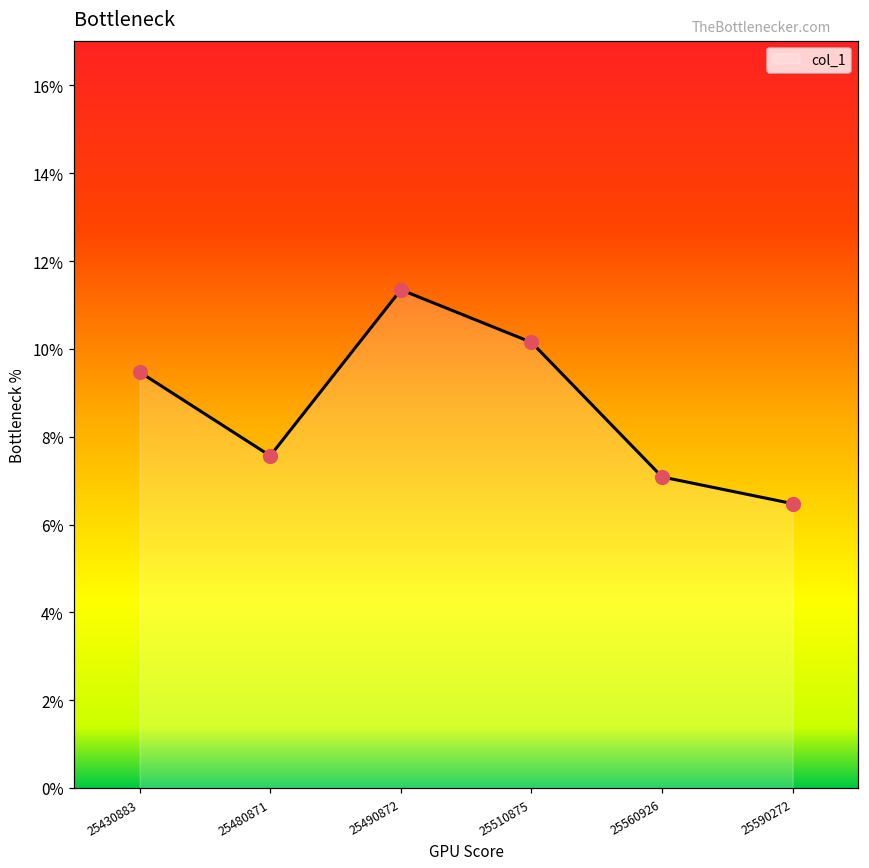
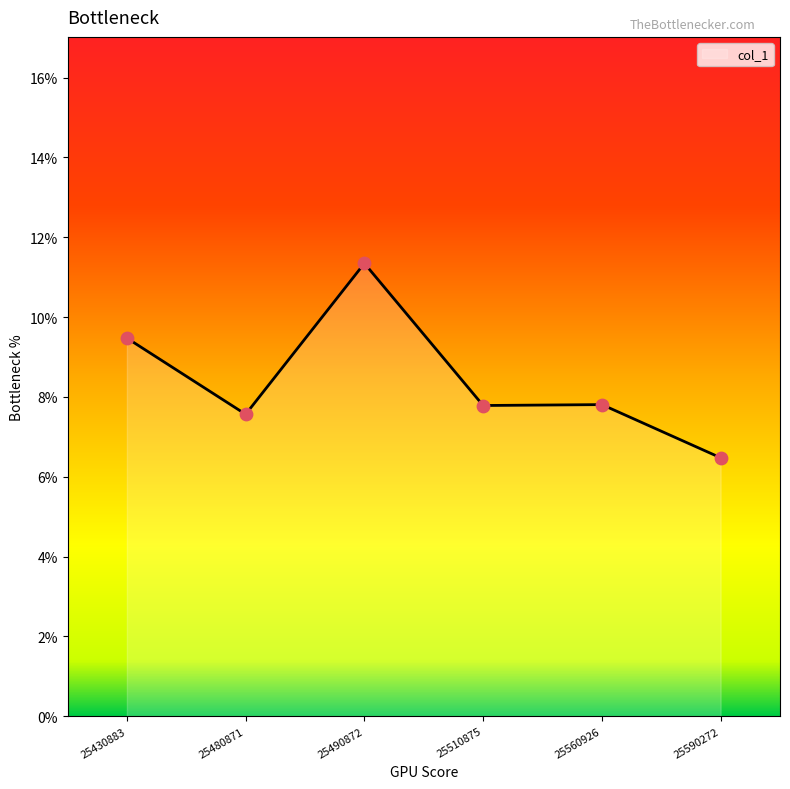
25510875: 10.1% -> 7.8%
25560926: 7.1% -> 7.8%
